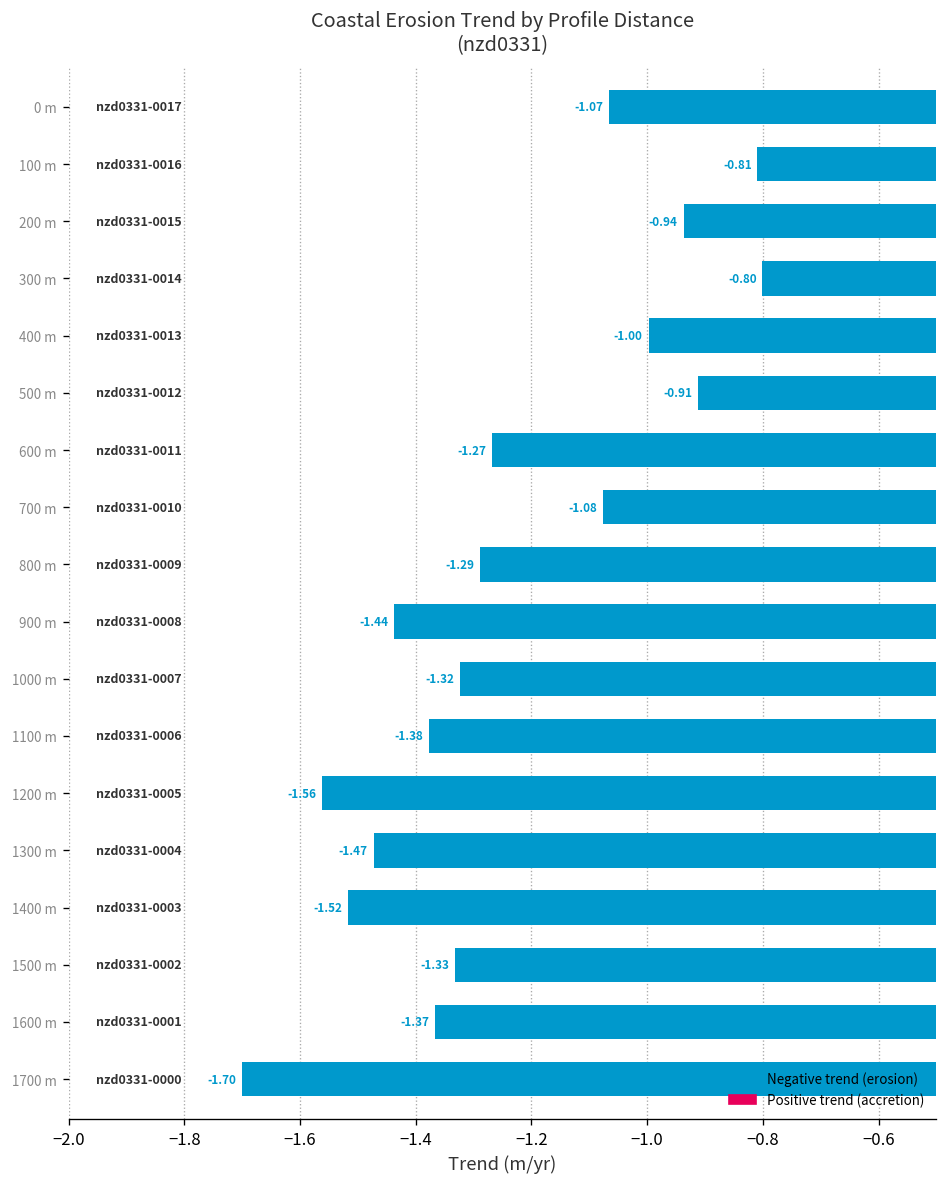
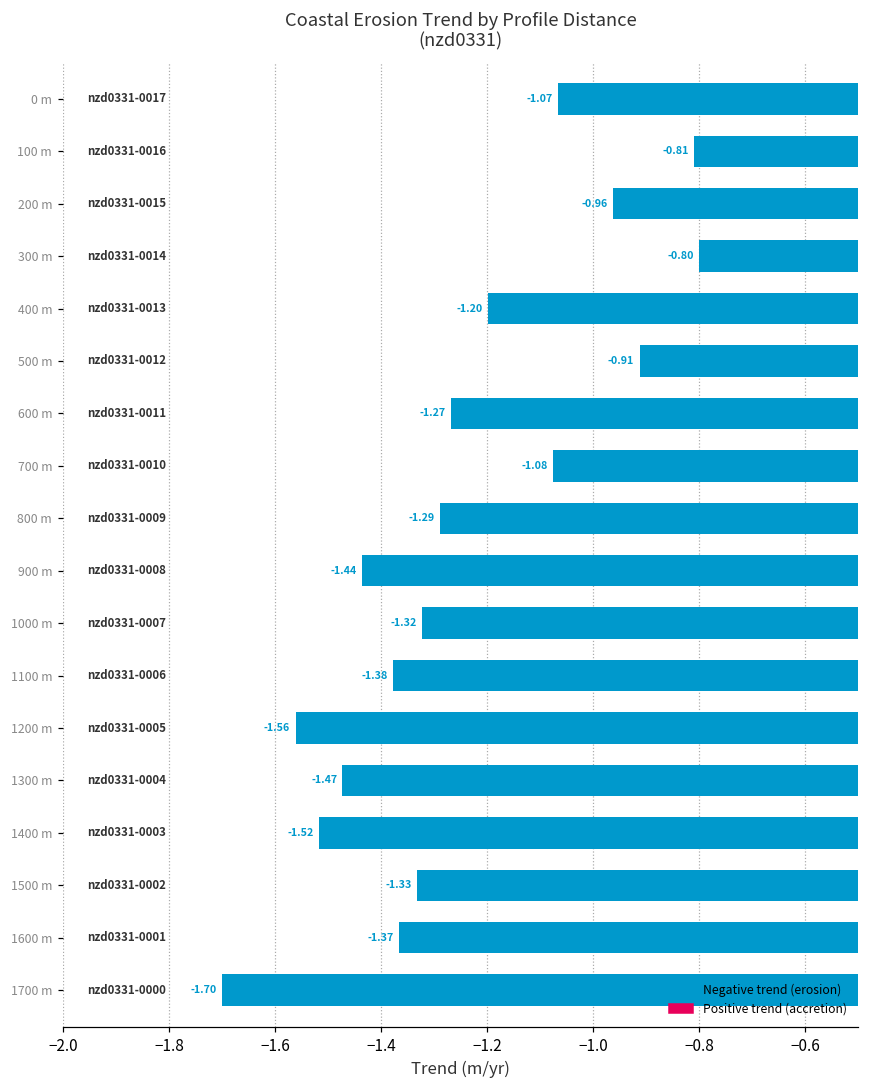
200 m: -0.94 -> -0.96
400 m: -1.00 -> -1.20
